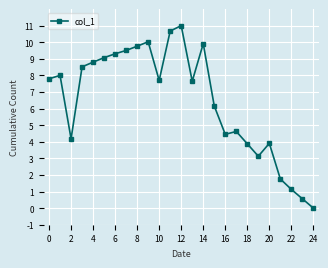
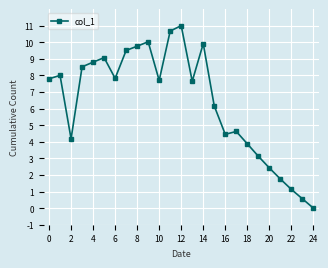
6: 9.3 -> 7.8
20: 3.9 -> 2.4
